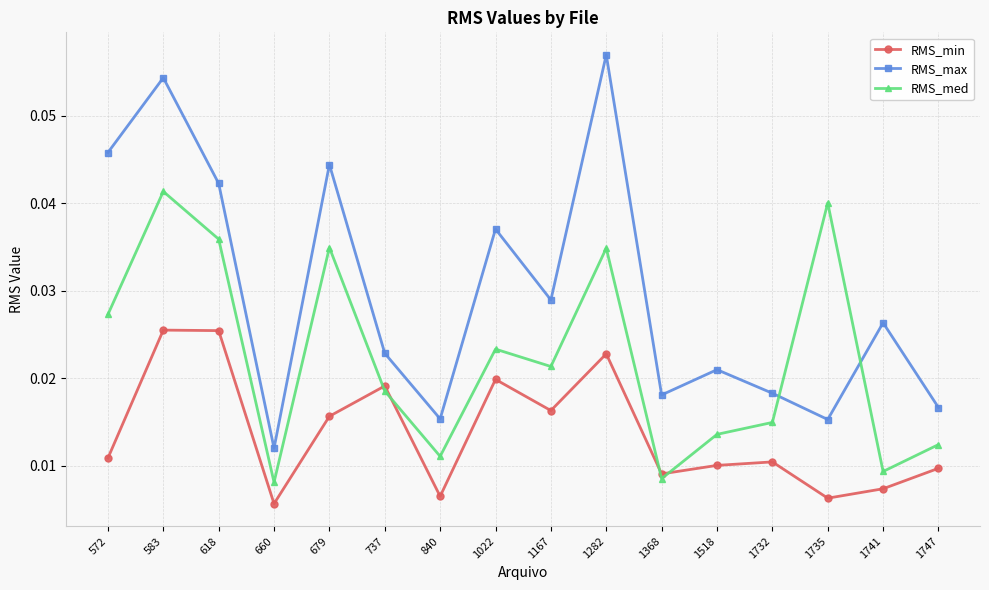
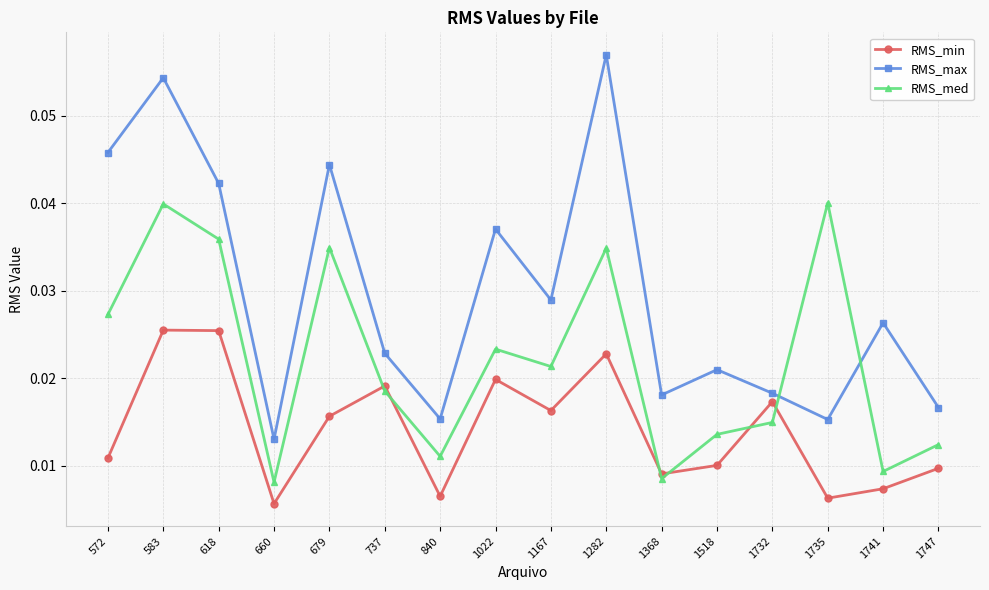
RMS_med, 583: 0.041 -> 0.040
RMS_max, 660: 0.012 -> 0.013
RMS_min, 1732: 0.010 -> 0.017
